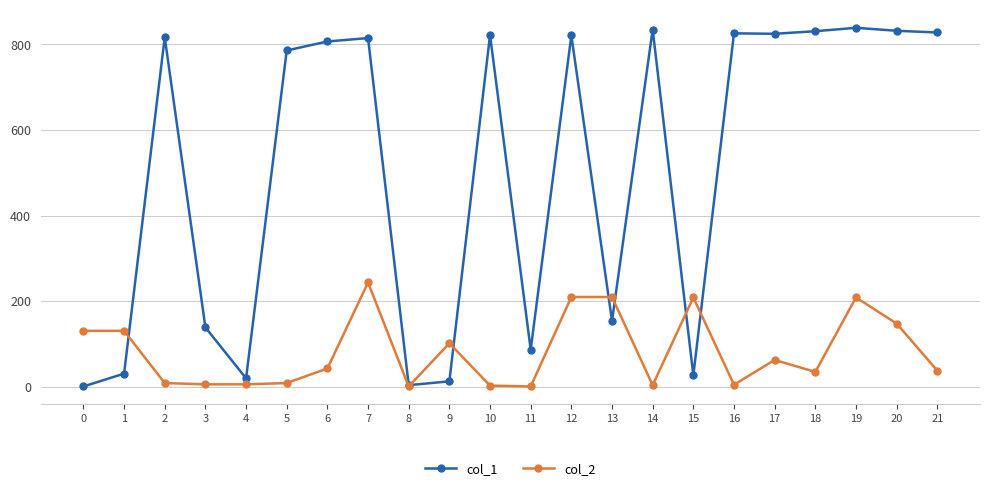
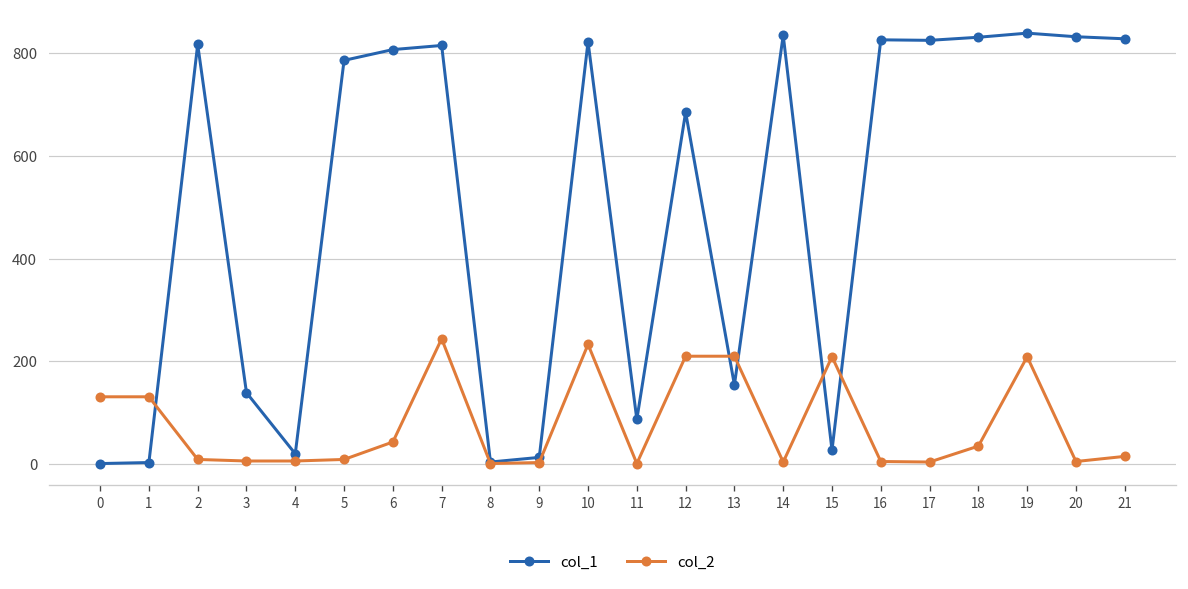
col_1, 1: 30 -> 0
col_2, 9: 100 -> 0
col_2, 10: 0 -> 230
col_1, 12: 820 -> 690
col_2, 17: 60 -> 0
col_2, 20: 150 -> 10
col_2, 21: 40 -> 20
